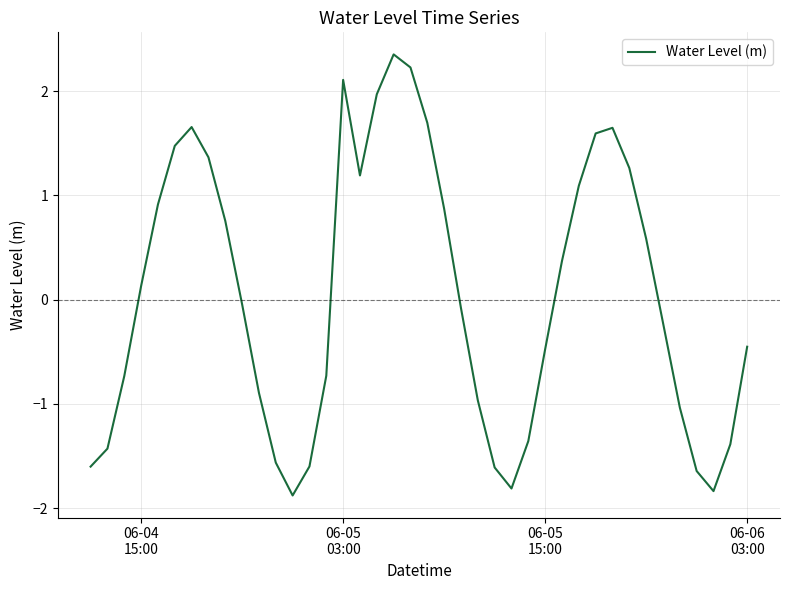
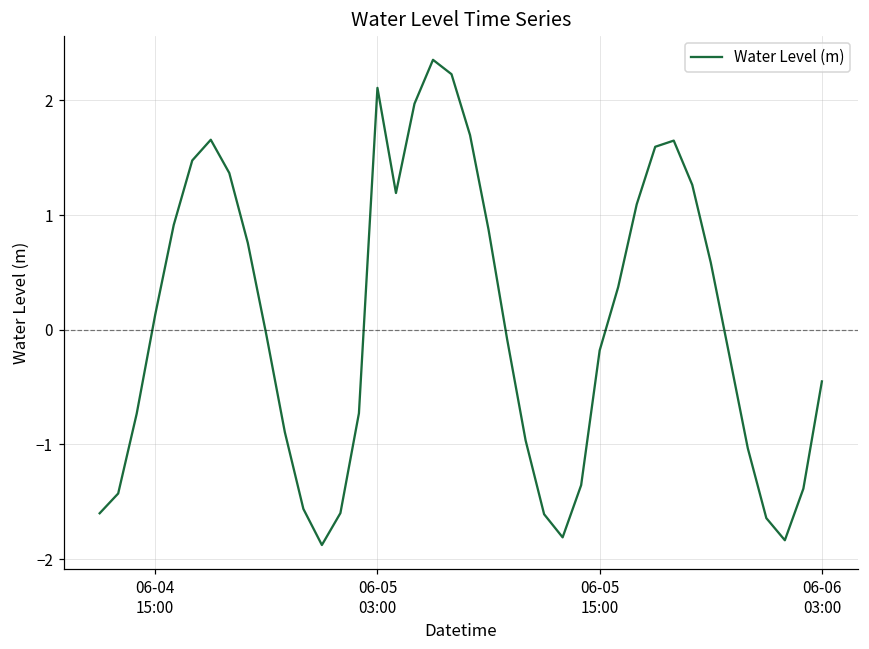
06-05 15:00: -0.47 -> -0.18
